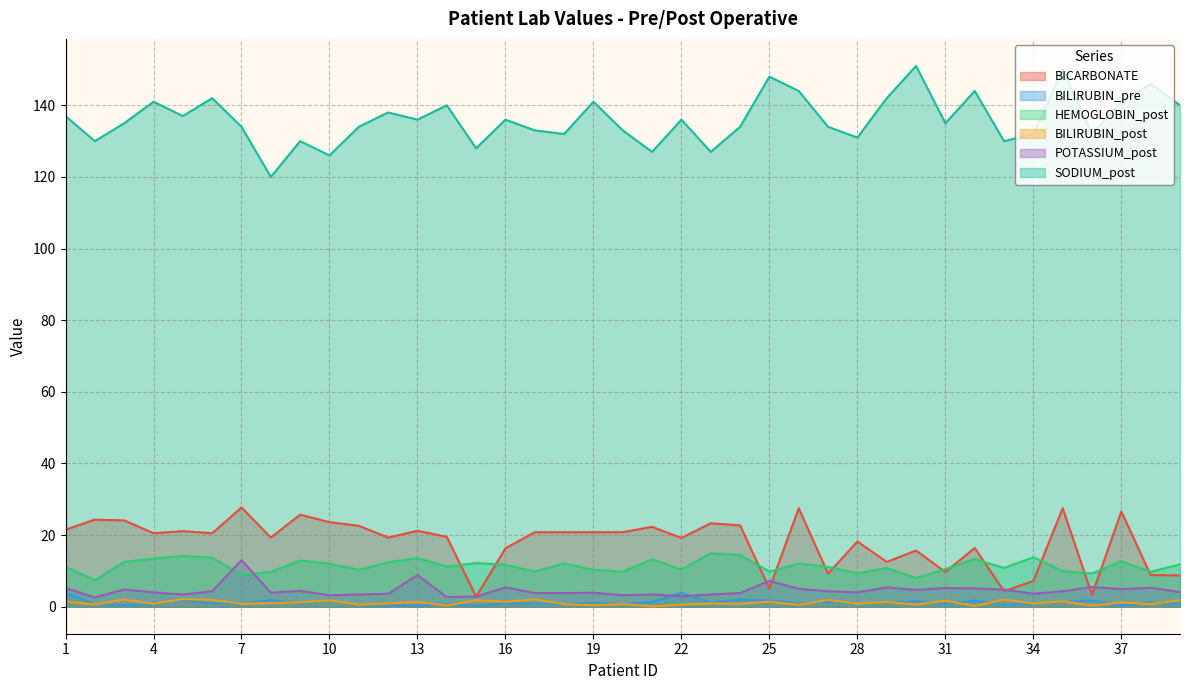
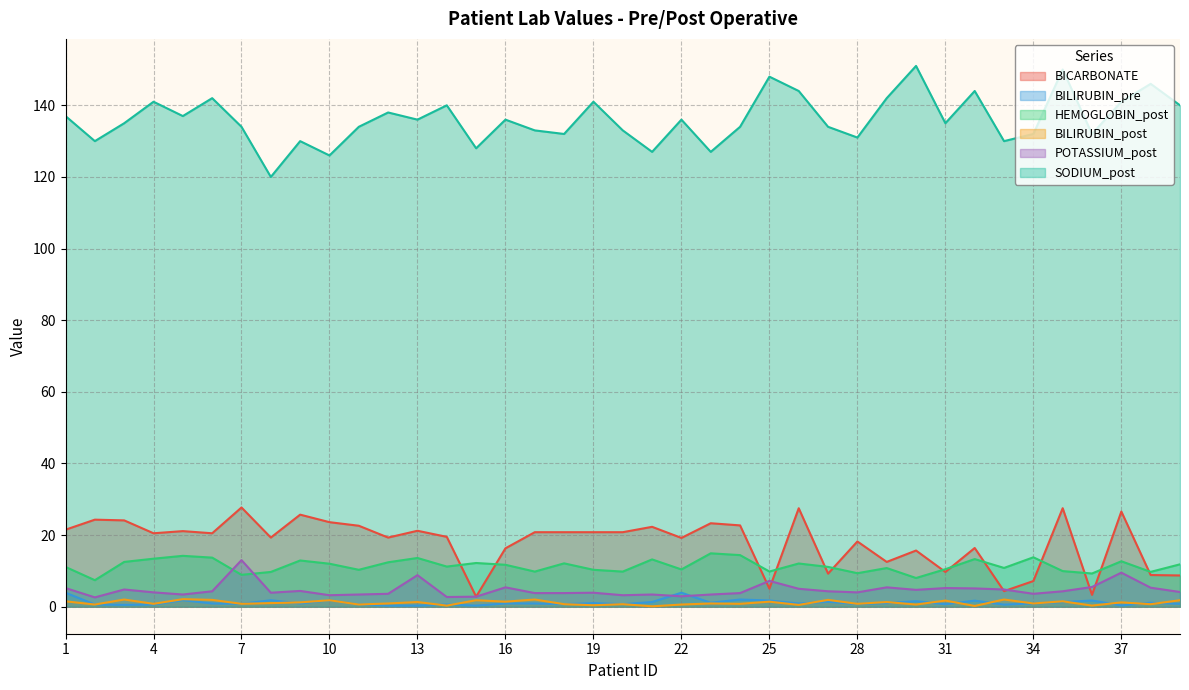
POTASSIUM_post, 37: 5 -> 10
